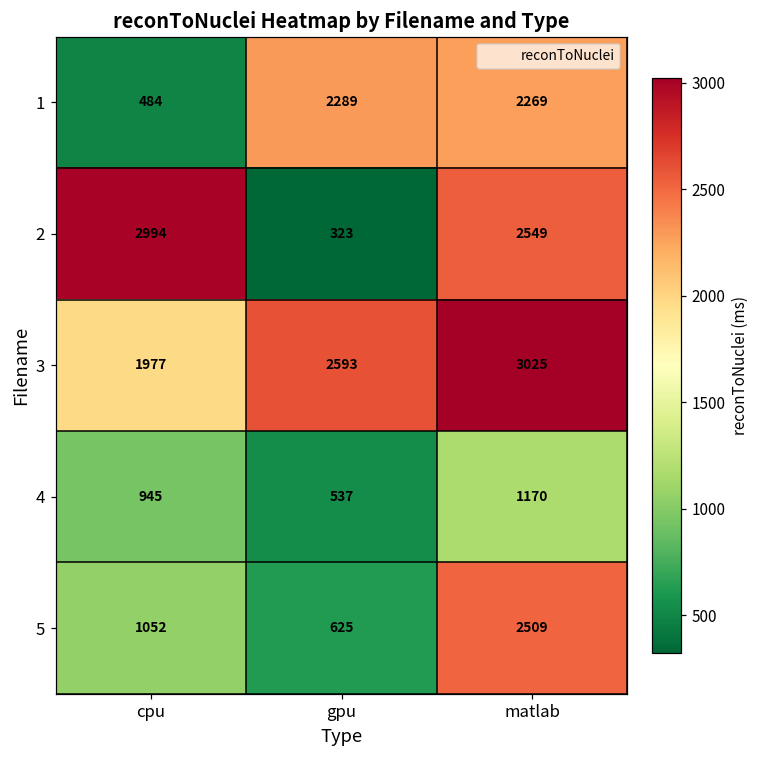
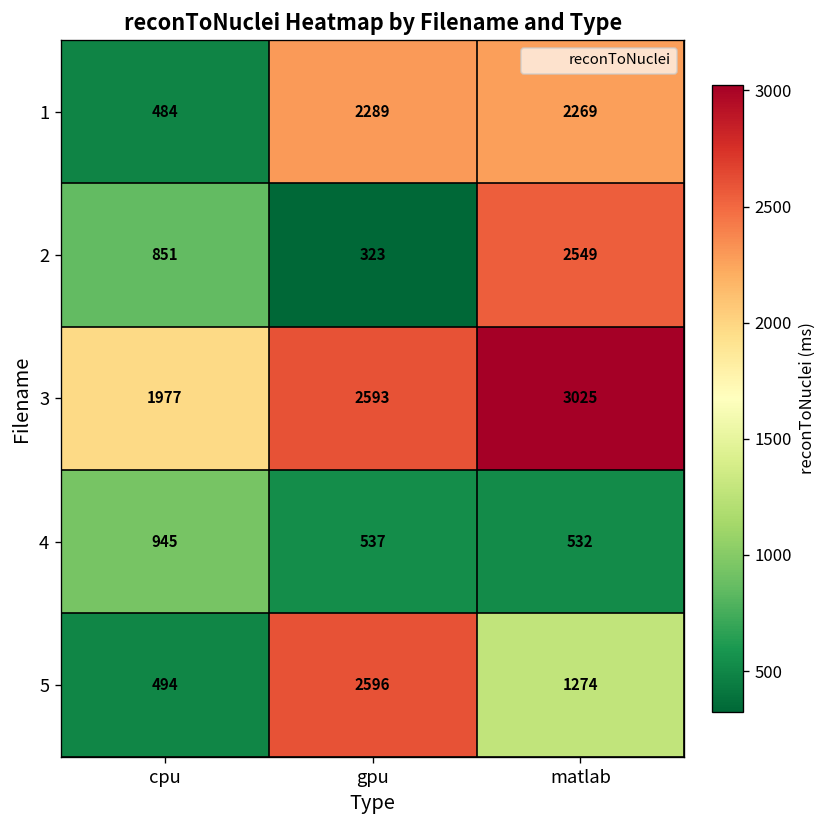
2, cpu: 2994 -> 851
4, matlab: 1170 -> 532
5, cpu: 1052 -> 494
5, gpu: 625 -> 2596
5, matlab: 2509 -> 1274
